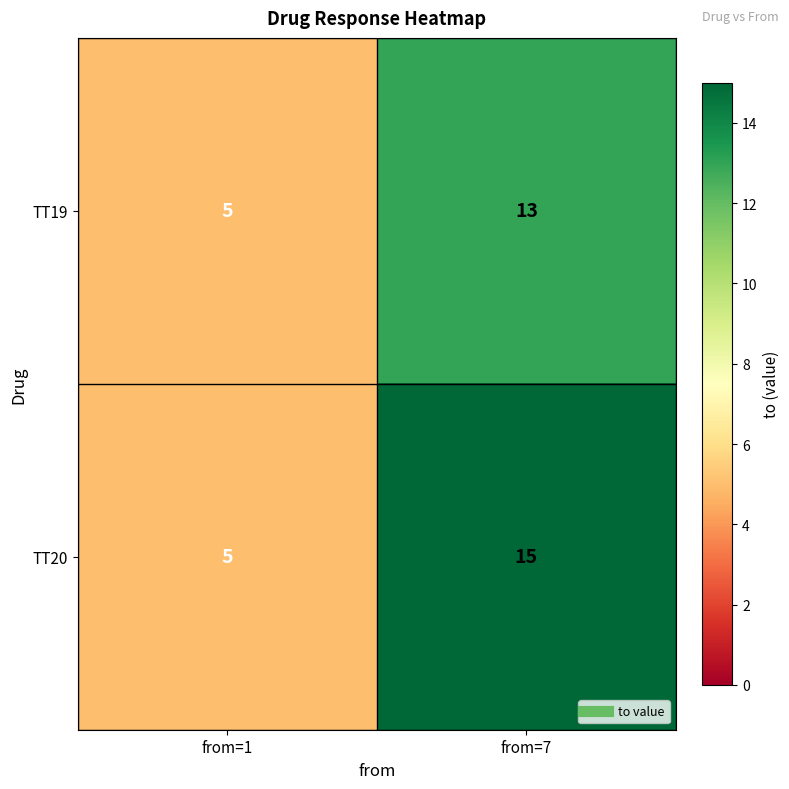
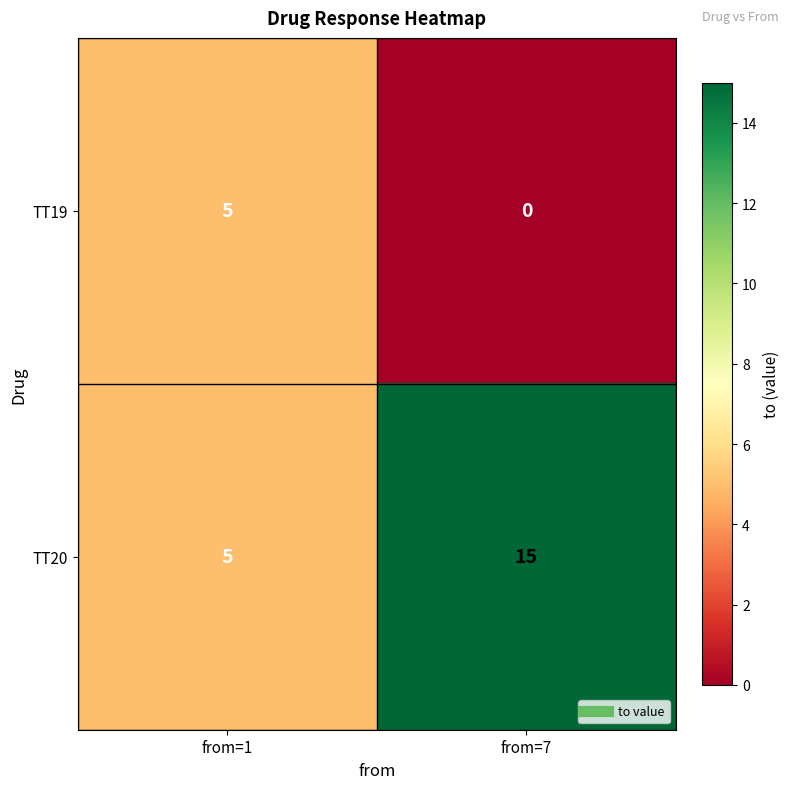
TT19, from=7: 13 -> 0
